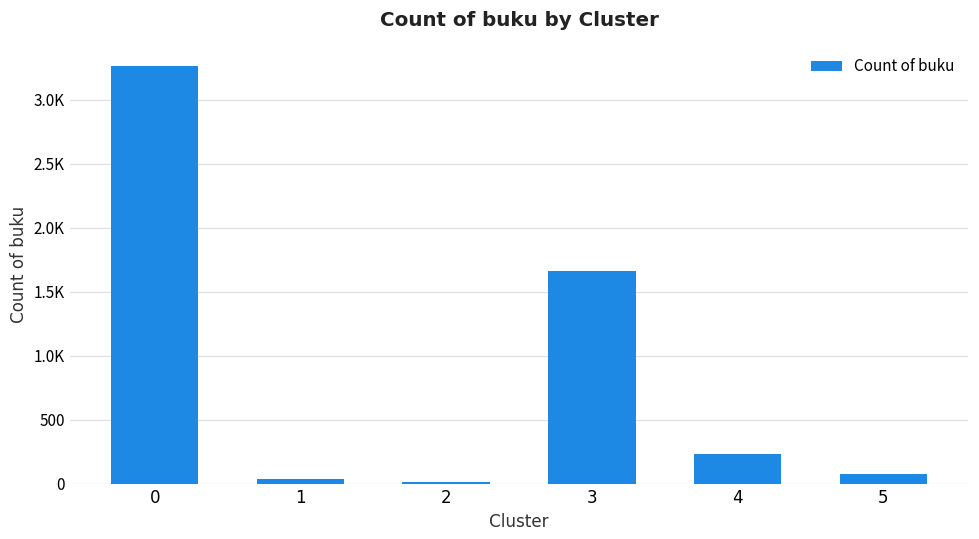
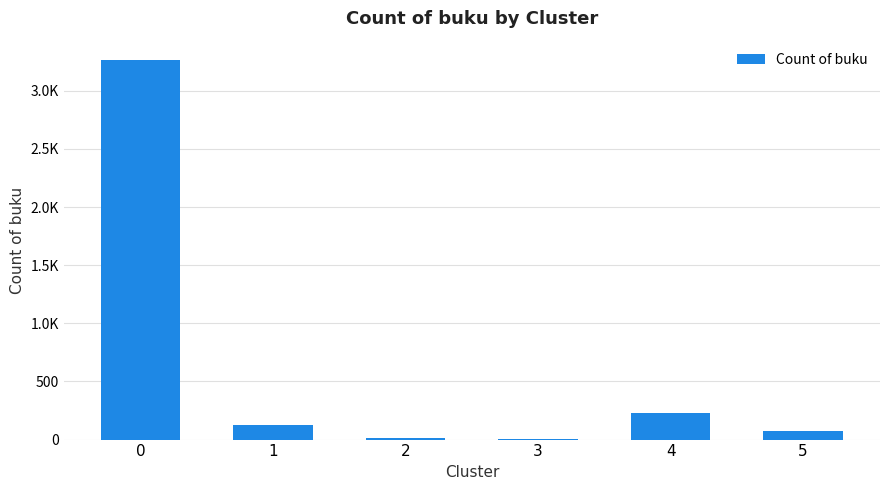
1: 40 -> 130
3: 1660 -> 10
